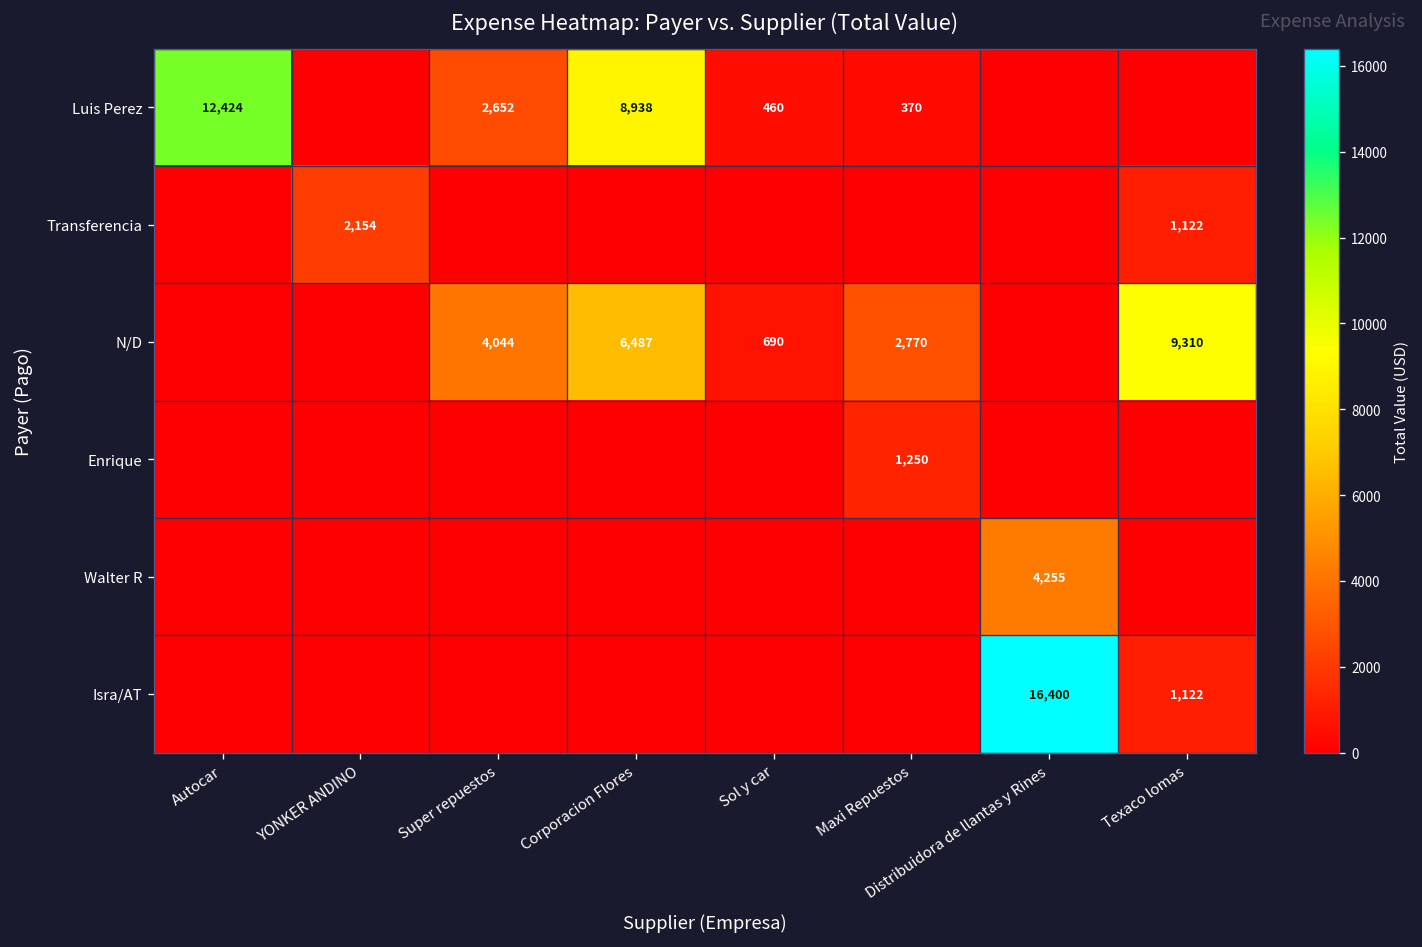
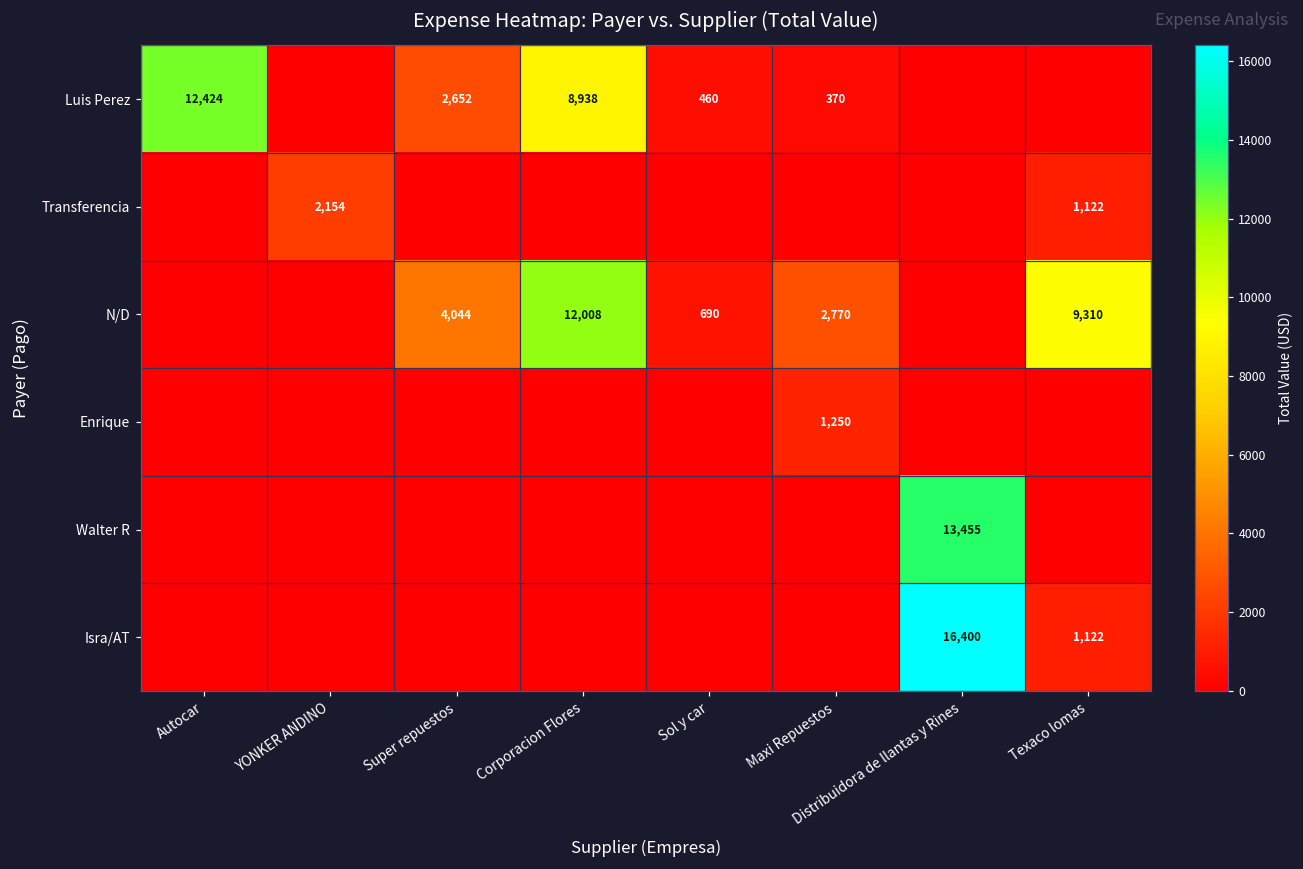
N/D, Corporacion Flores: 6,487 -> 12,008
Walter R, Distribuidora de llantas y Rines: 4,255 -> 13,455
